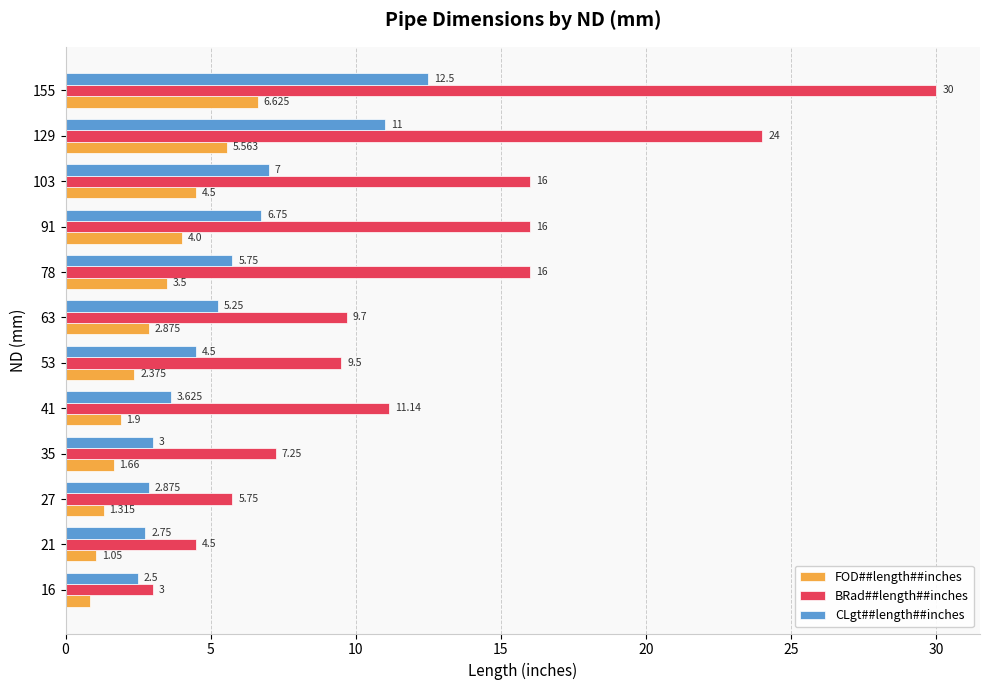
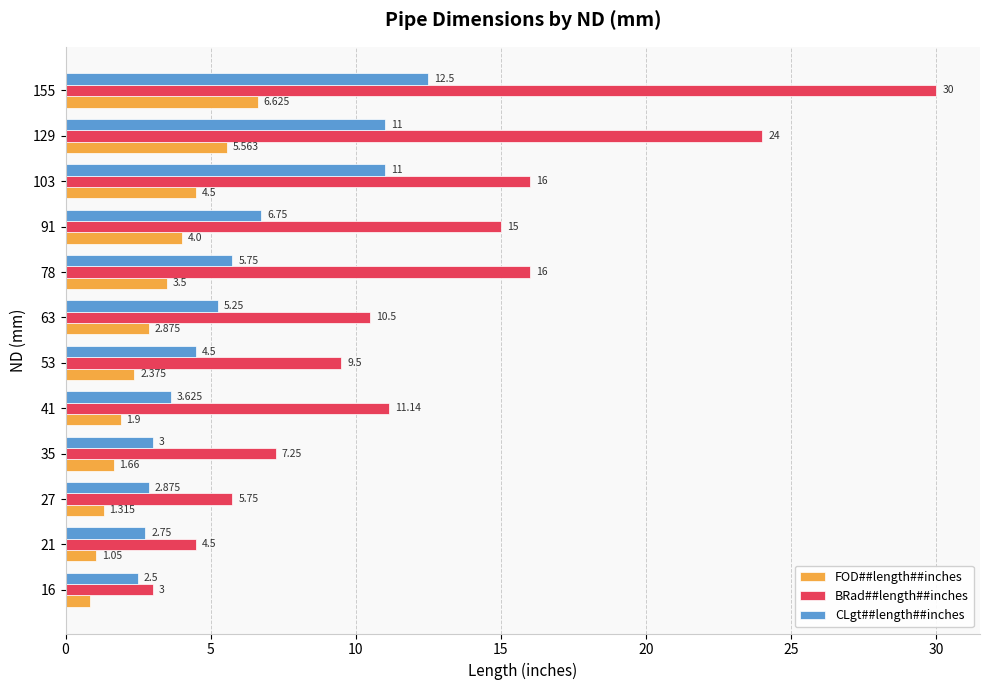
CLgt##length##inches, 103: 7 -> 11
BRad##length##inches, 91: 16 -> 15
BRad##length##inches, 63: 9.7 -> 10.5
